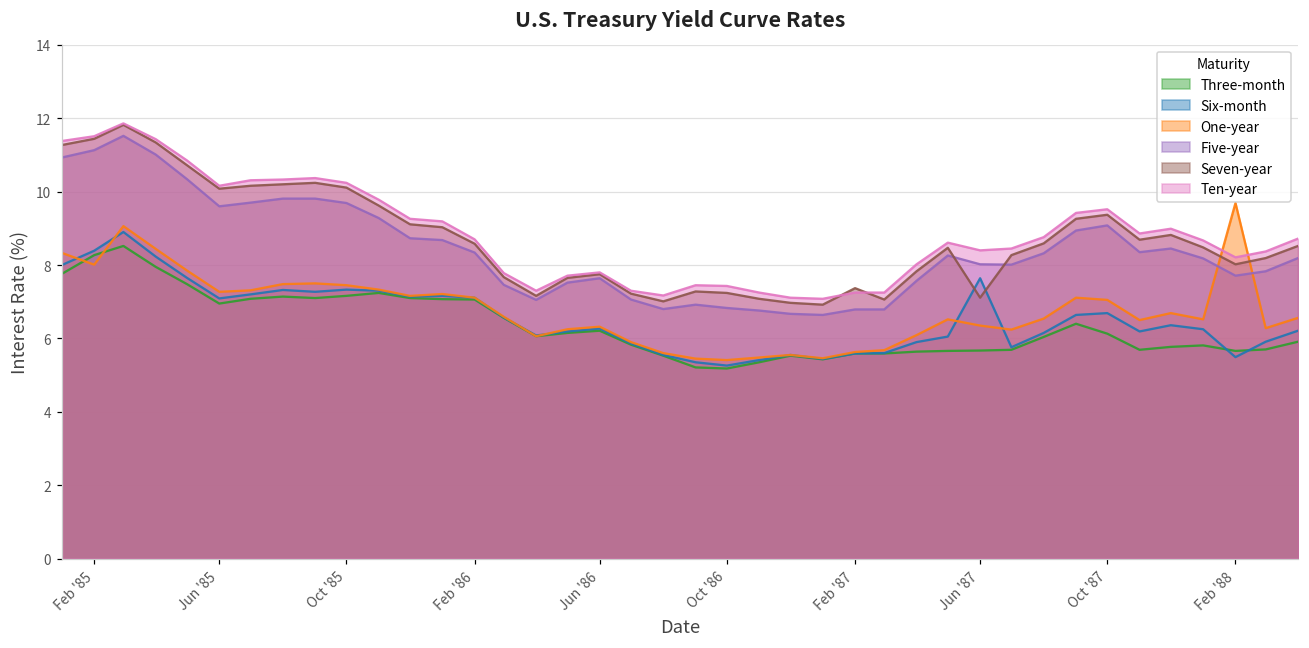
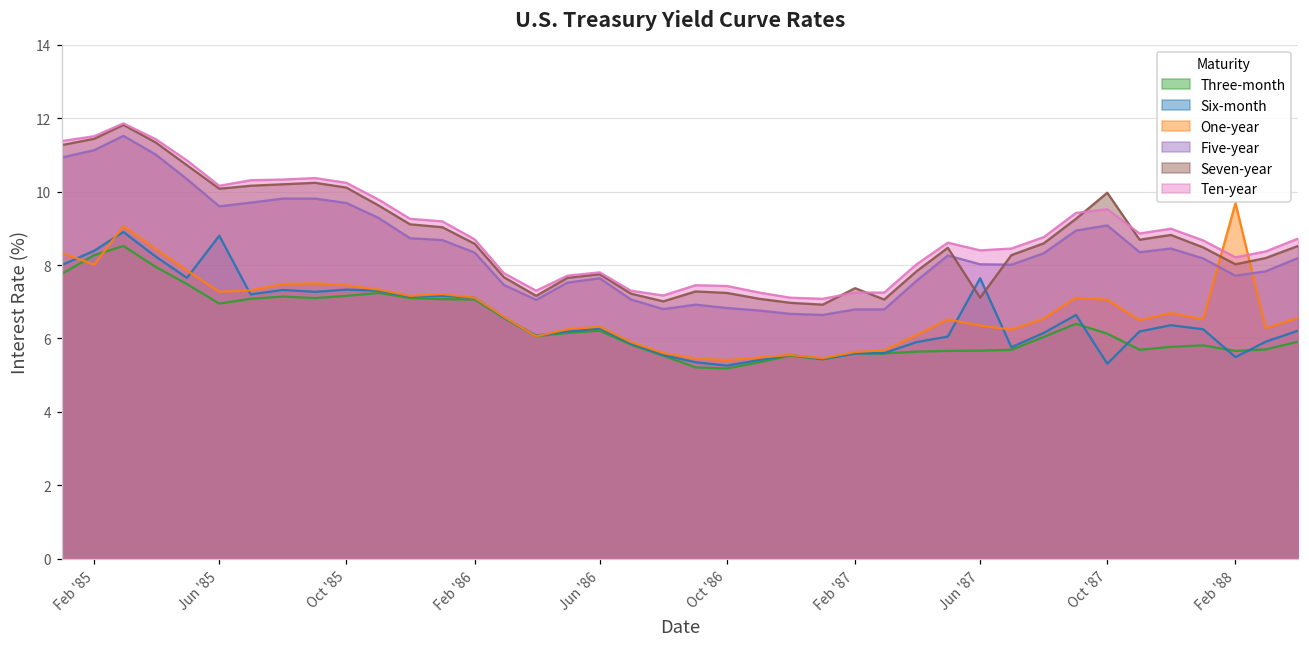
Six-month, Jun '85: 7.1 -> 8.8
Six-month, Oct '87: 6.7 -> 5.3
Seven-year, Oct '87: 9.4 -> 10.0
